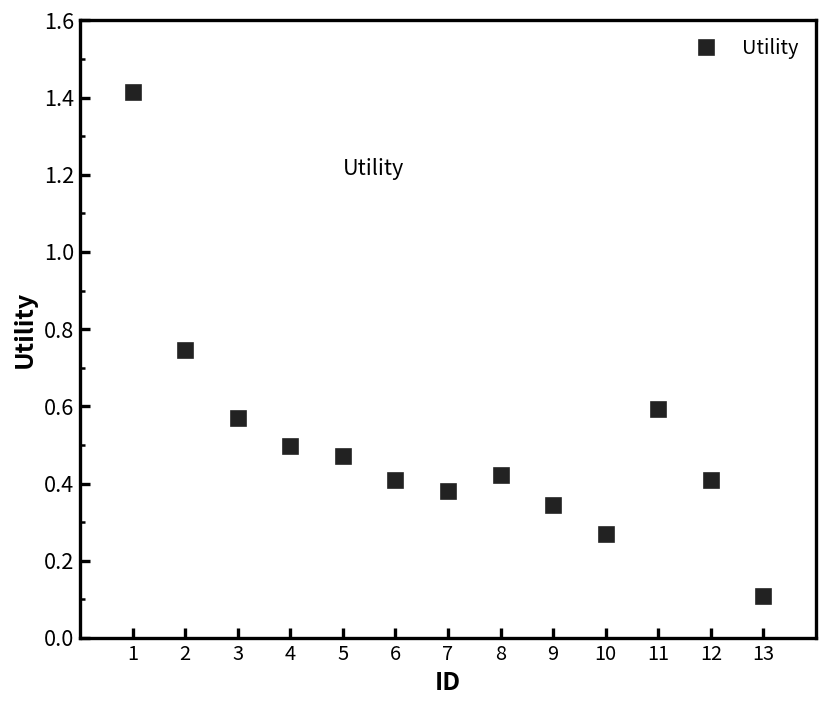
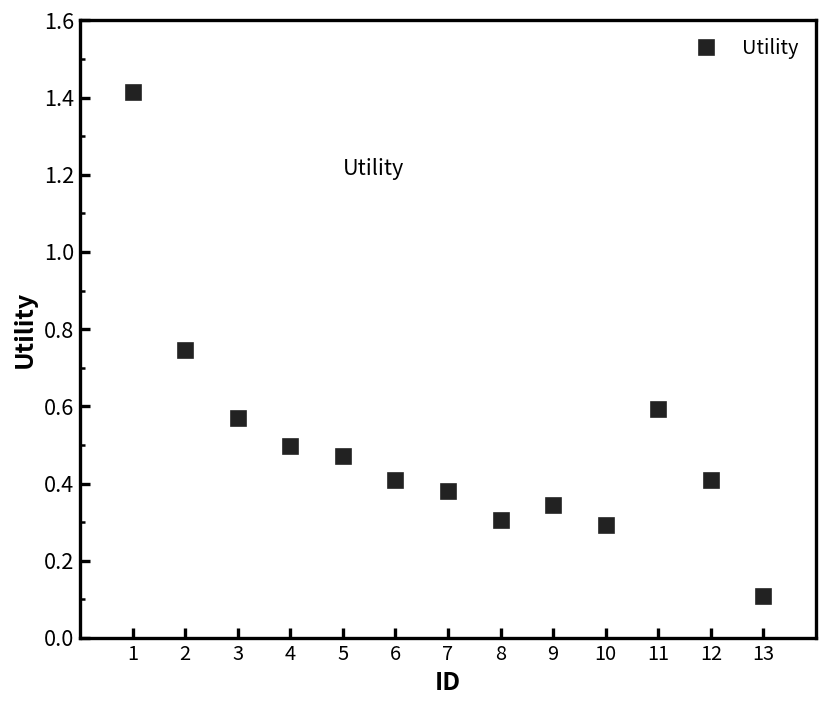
8: 0.42 -> 0.31
10: 0.27 -> 0.29
